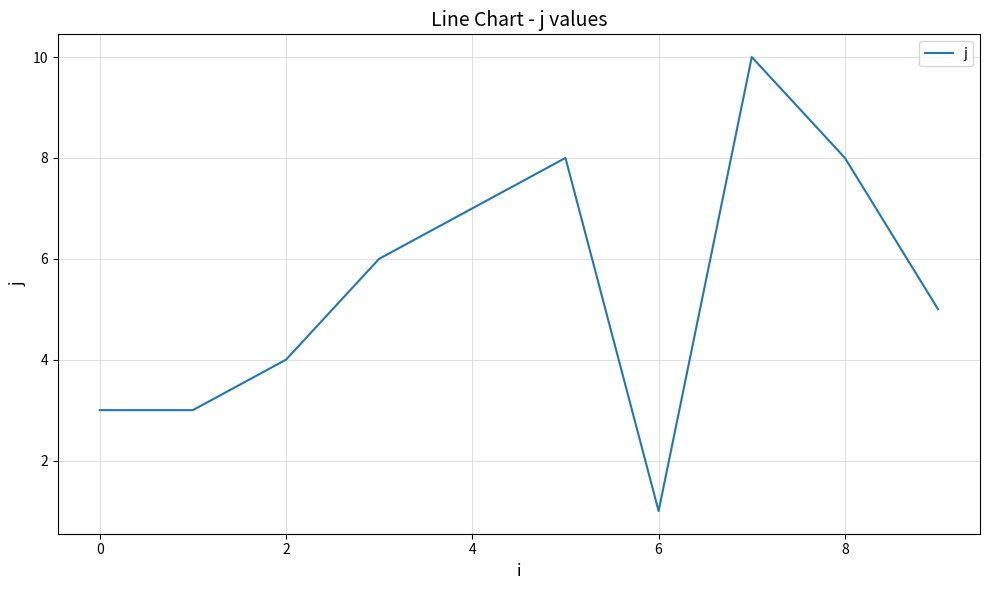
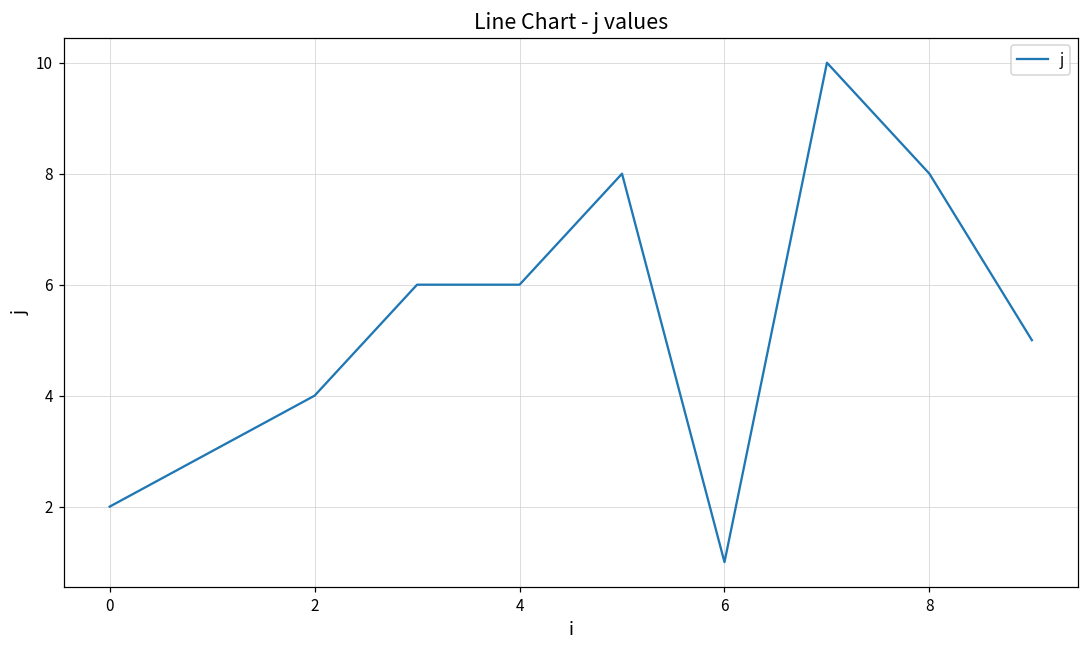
0: 3 -> 2
4: 7 -> 6
